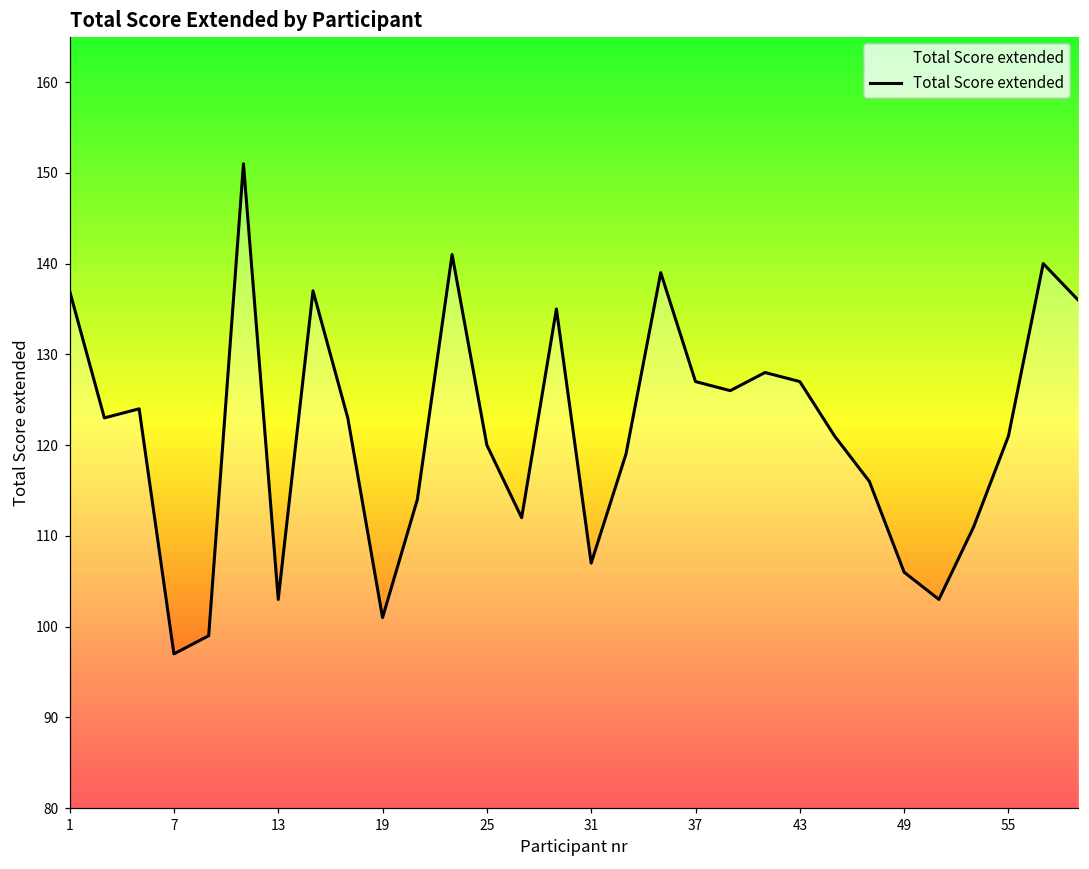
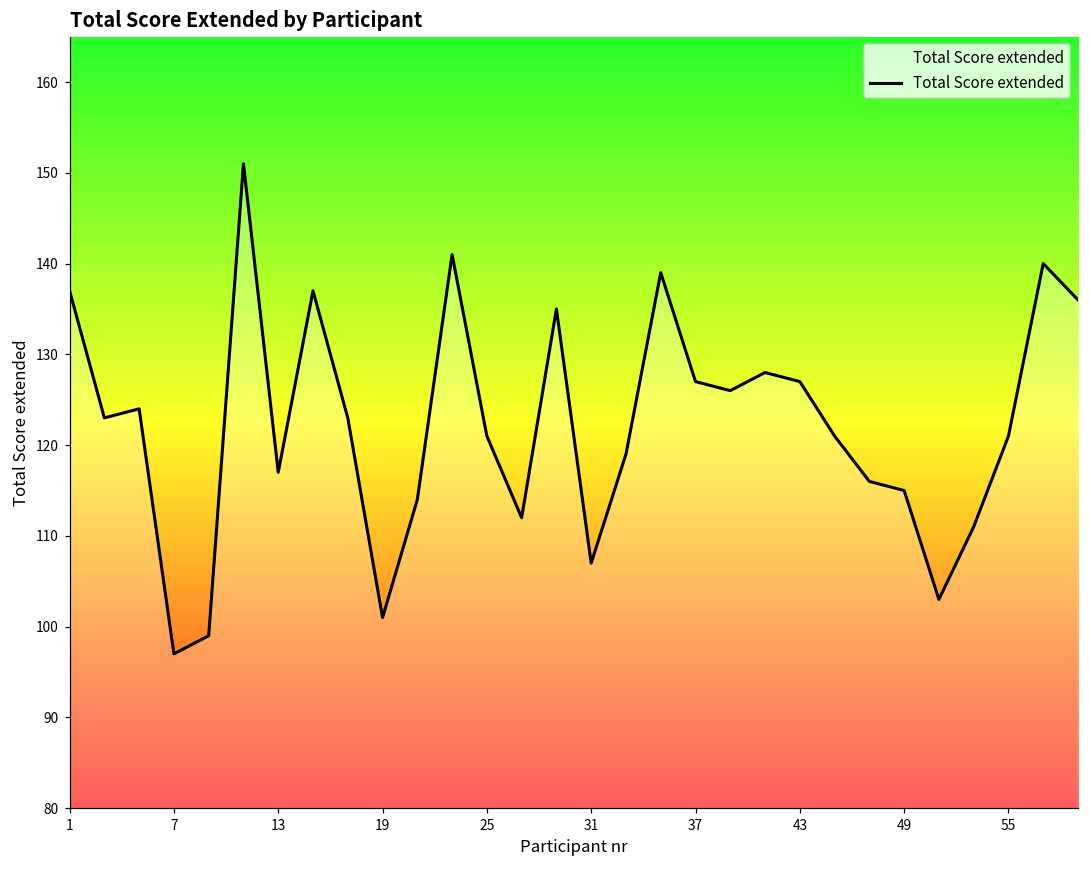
13: 103 -> 117
25: 120 -> 121
49: 106 -> 115
